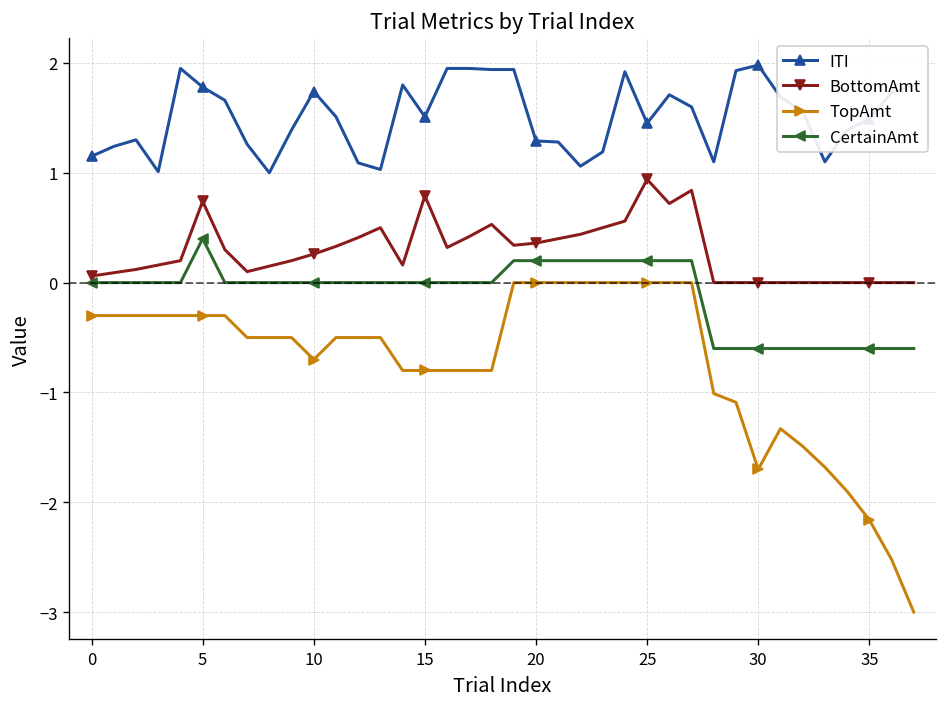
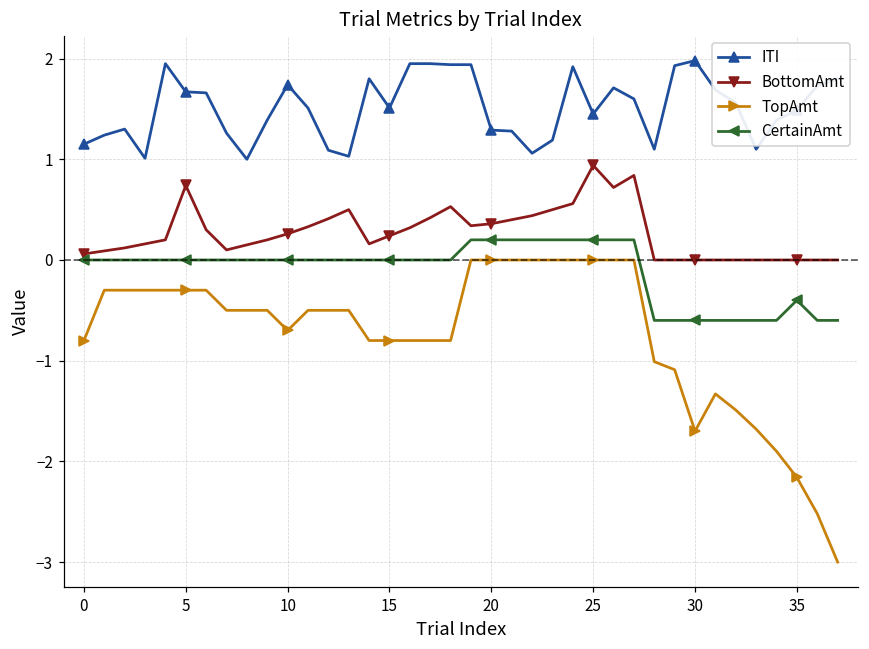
TopAmt, 0: -0.3 -> -0.8
ITI, 5: 1.8 -> 1.7
CertainAmt, 5: 0.4 -> 0.0
BottomAmt, 15: 0.8 -> 0.2
CertainAmt, 35: -0.6 -> -0.4
